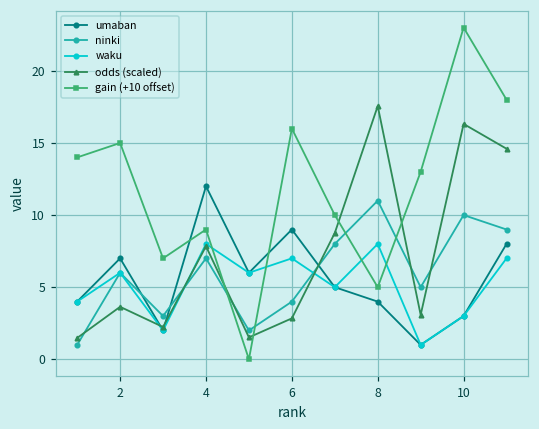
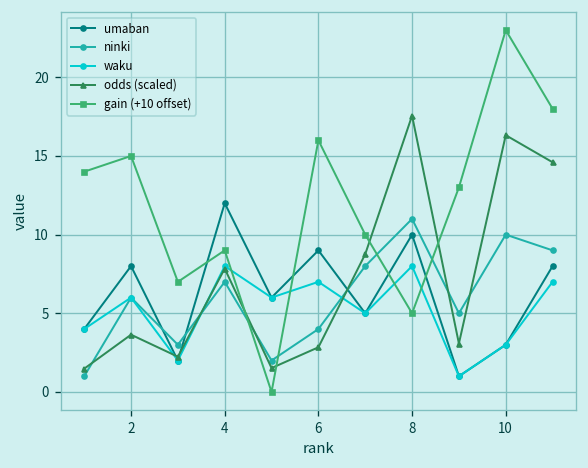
umaban, 2: 7 -> 8
umaban, 8: 4 -> 10
